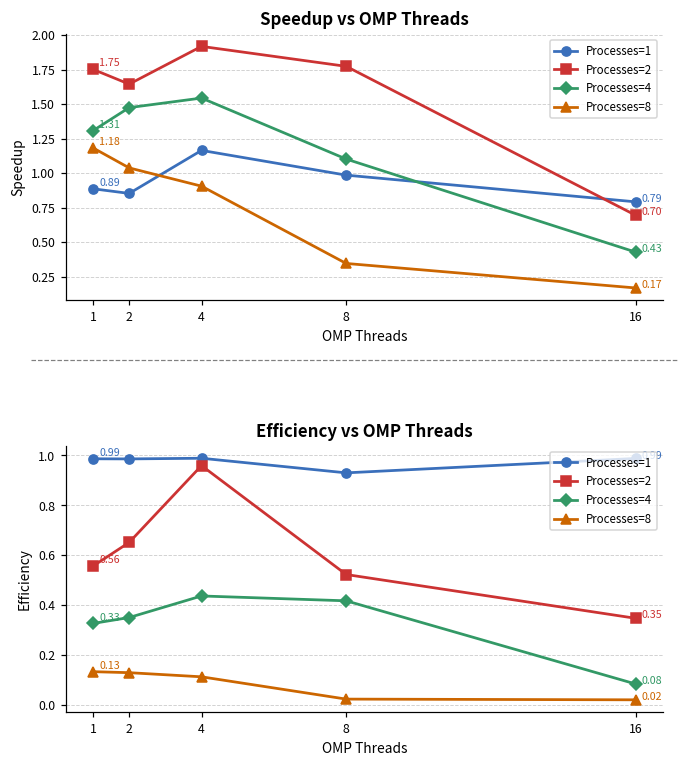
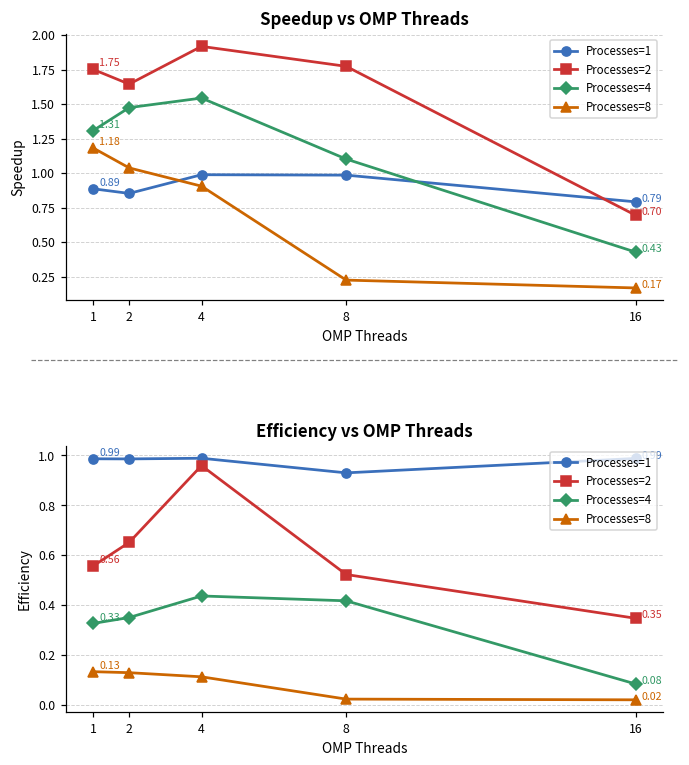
Speedup vs OMP Threads, Processes=1, 4: 1.17 -> 0.99
Speedup vs OMP Threads, Processes=8, 8: 0.35 -> 0.23
